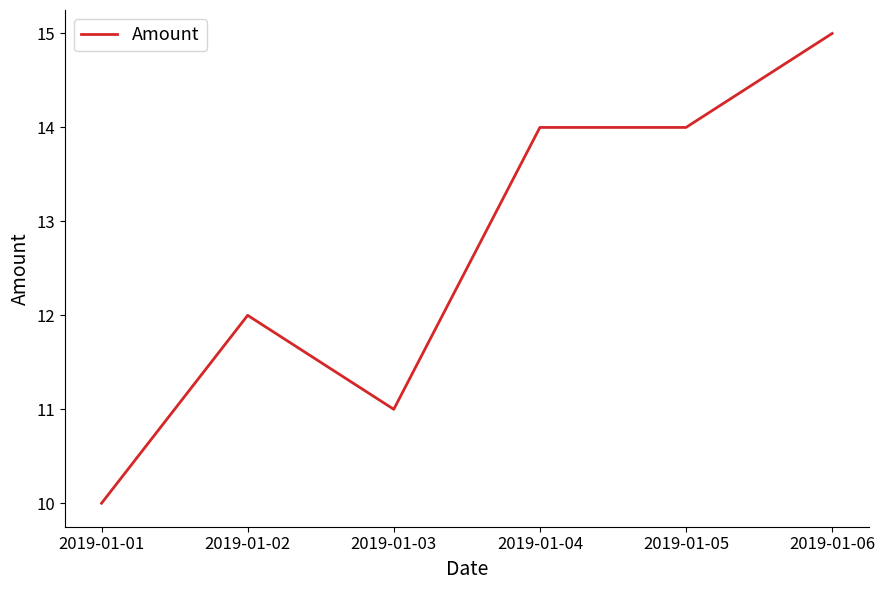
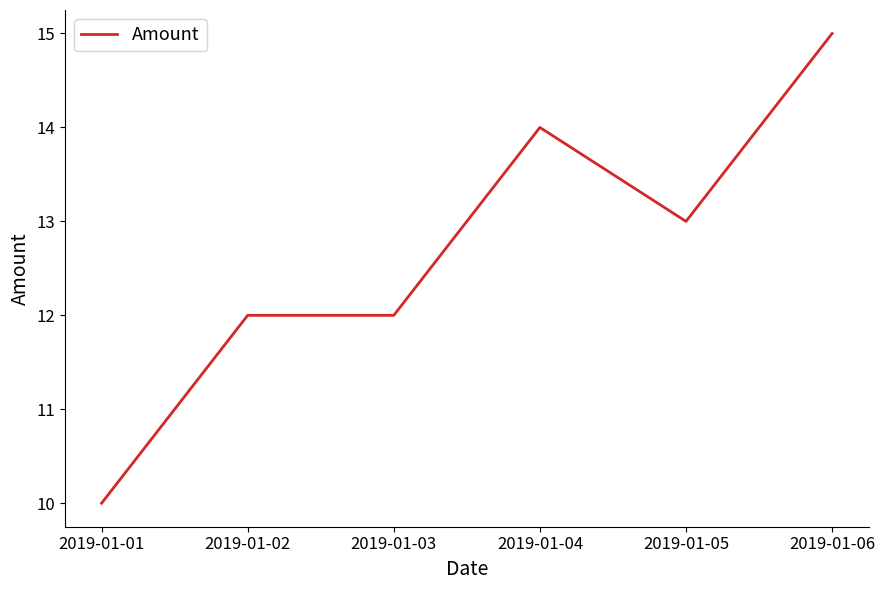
2019-01-03: 11 -> 12
2019-01-05: 14 -> 13
